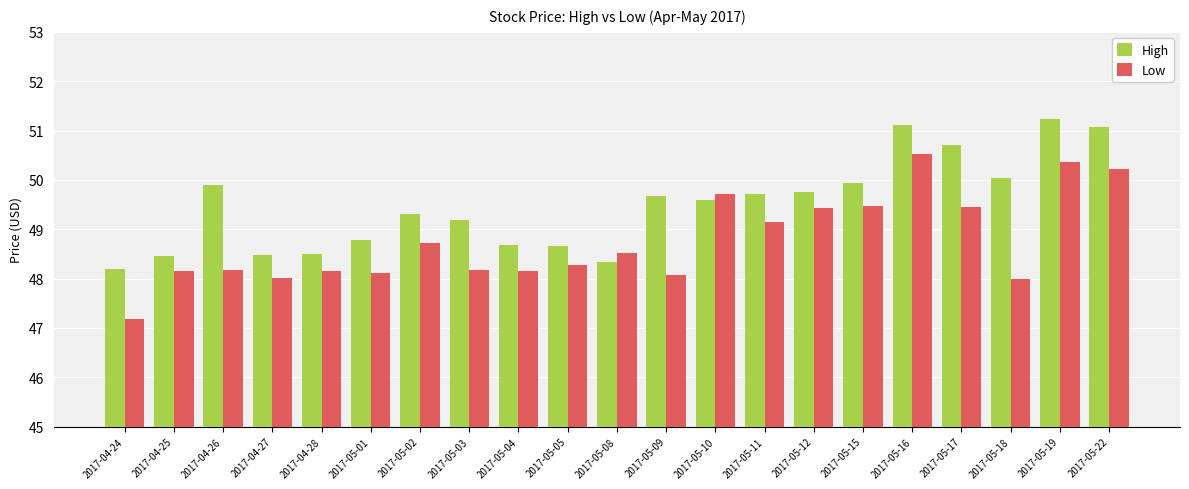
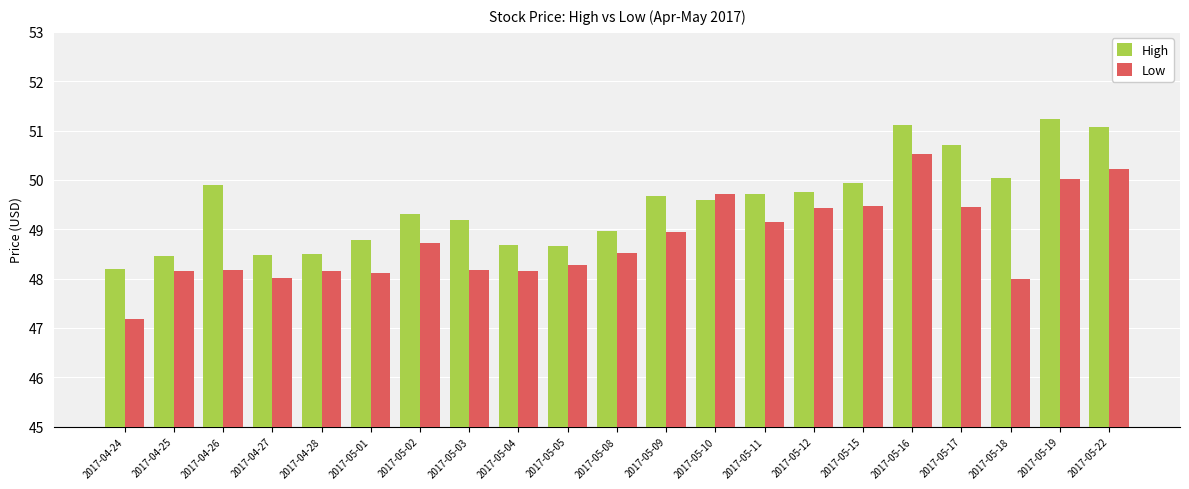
High, 2017-05-08: 48.3 -> 49.0
Low, 2017-05-09: 48.1 -> 48.9
Low, 2017-05-19: 50.4 -> 50.0
